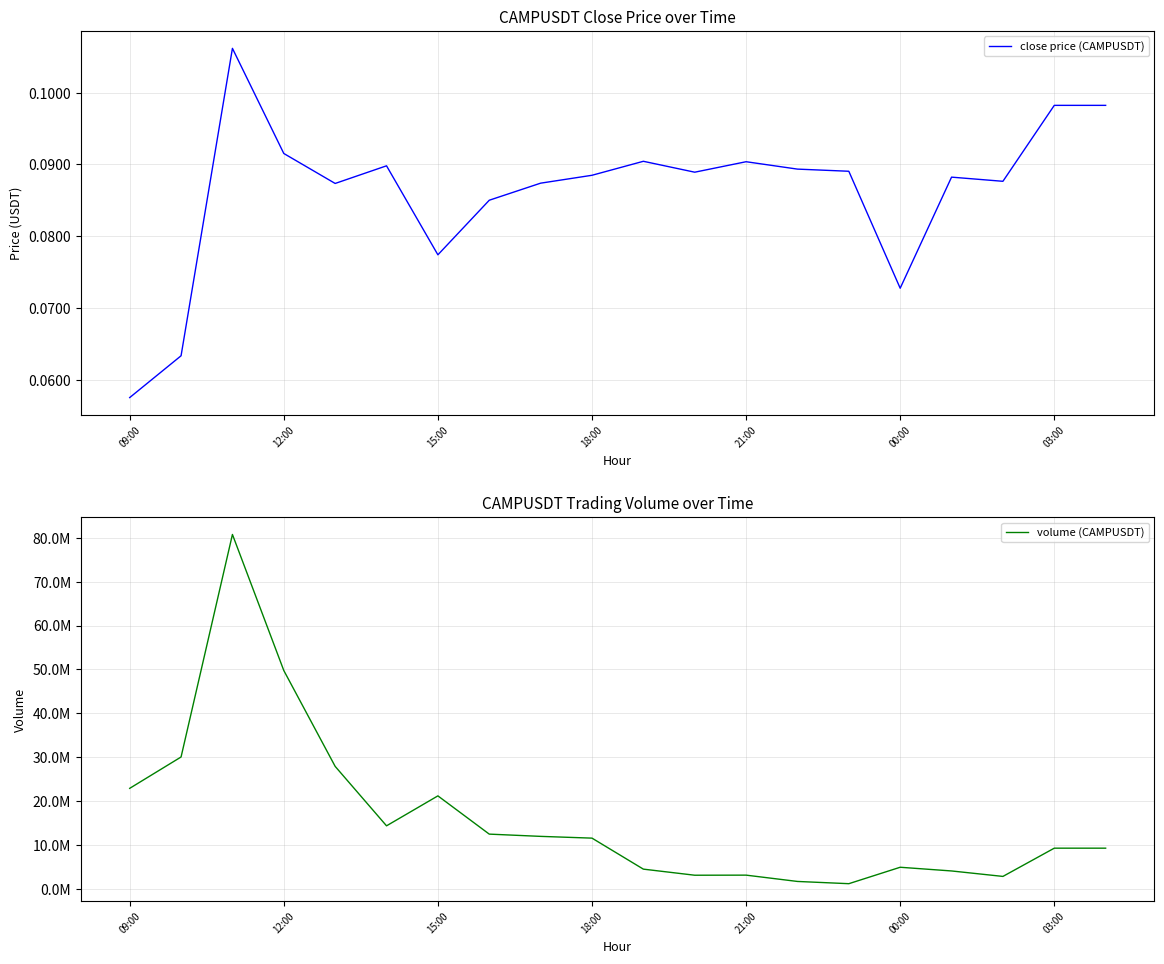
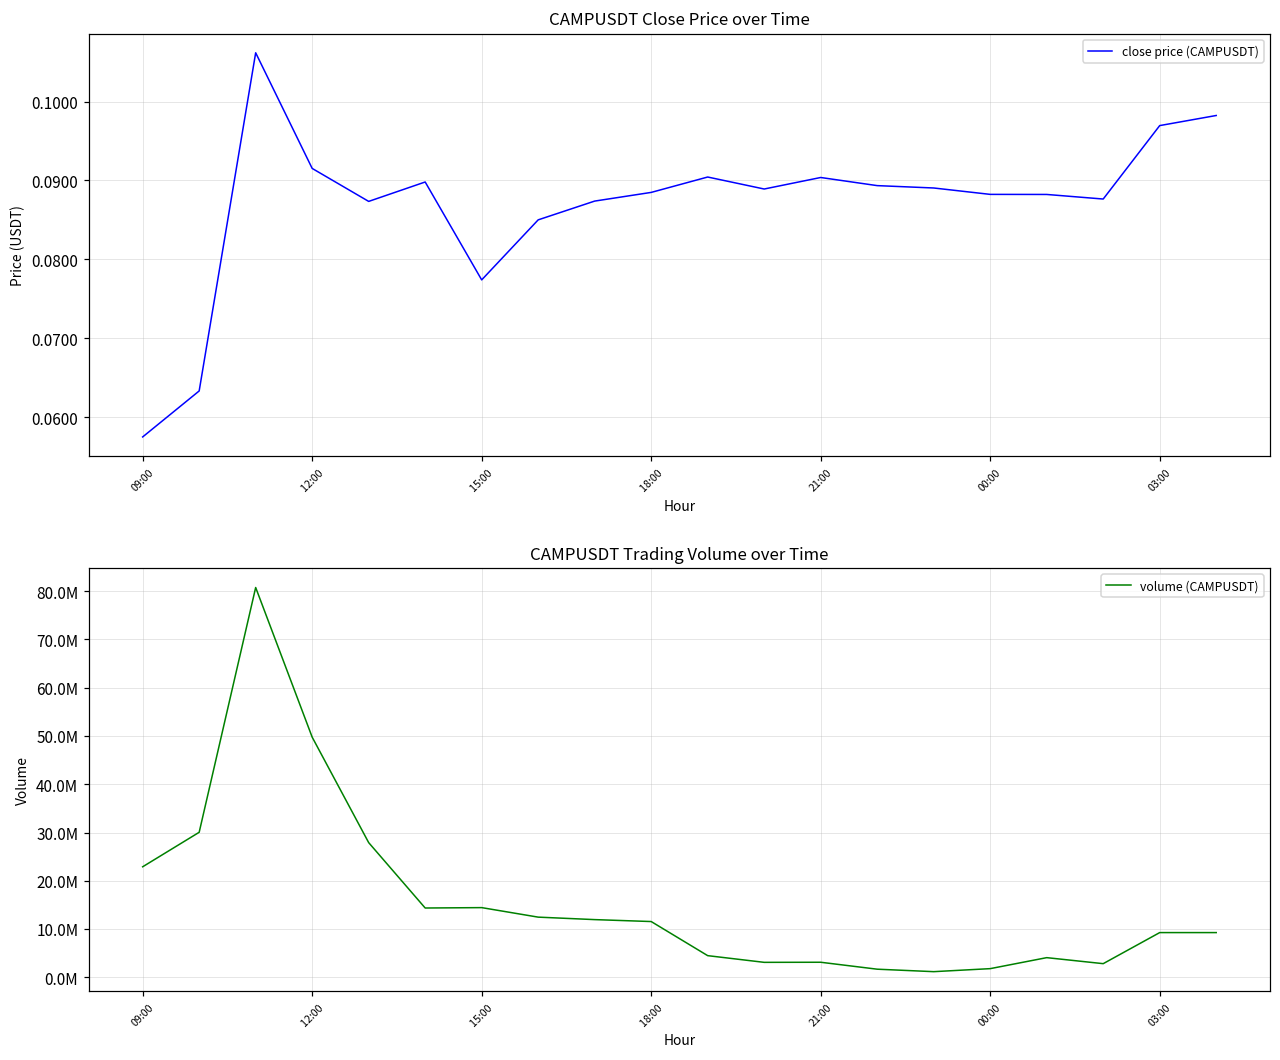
CAMPUSDT Close Price over Time, 00:00: 0.073 -> 0.088
CAMPUSDT Close Price over Time, 03:00: 0.098 -> 0.097
CAMPUSDT Trading Volume over Time, 15:00: 21000000 -> 14000000
CAMPUSDT Trading Volume over Time, 00:00: 5000000 -> 2000000
